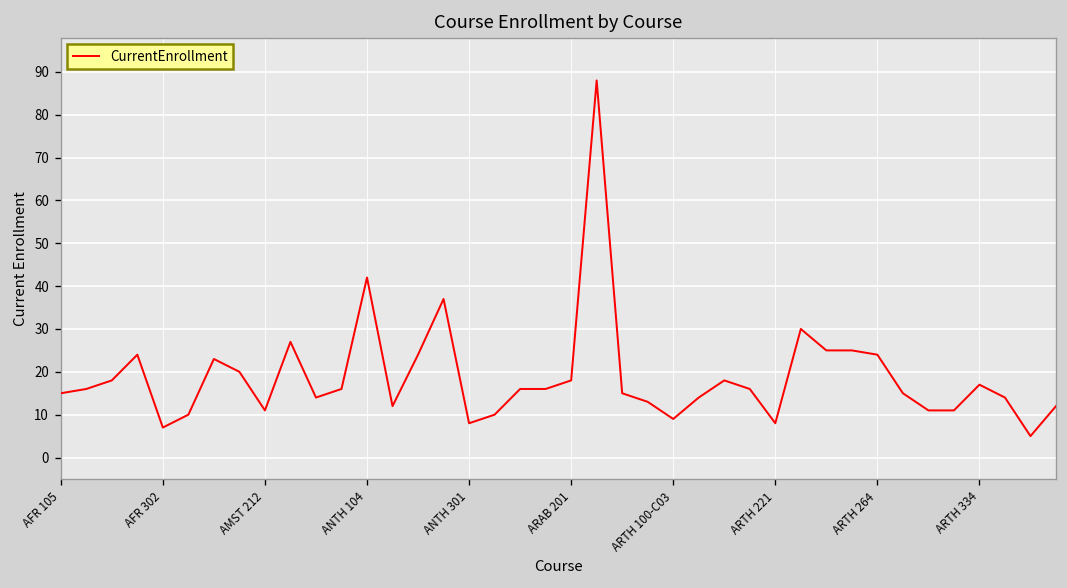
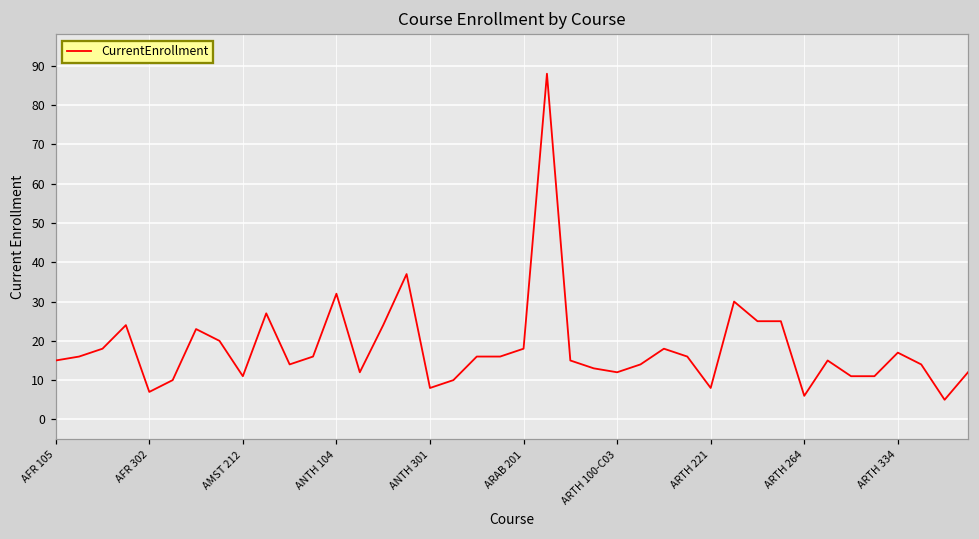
ANTH 104: 42 -> 32
ARTH 100-C03: 9 -> 12
ARTH 264: 24 -> 6
